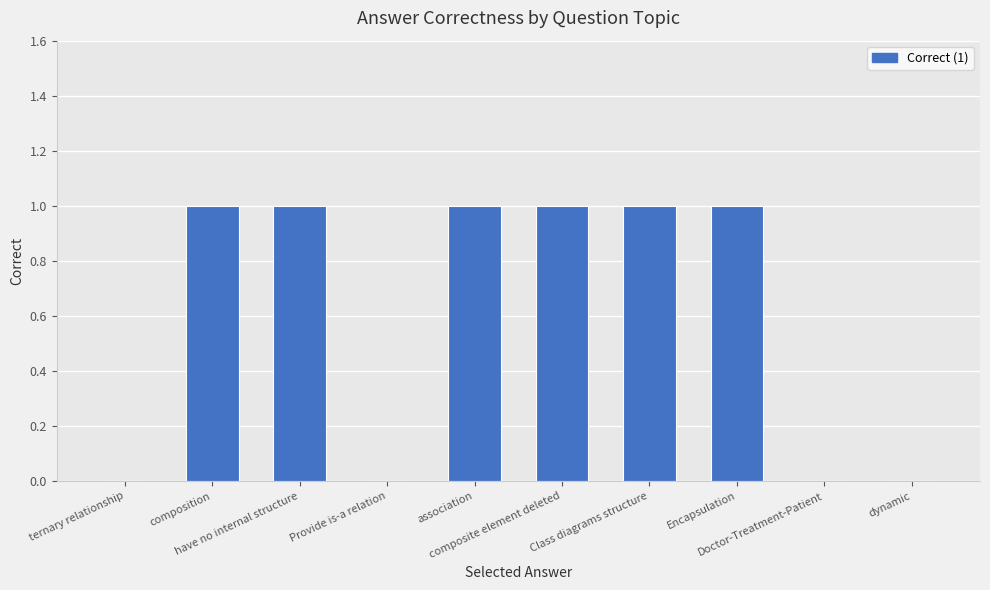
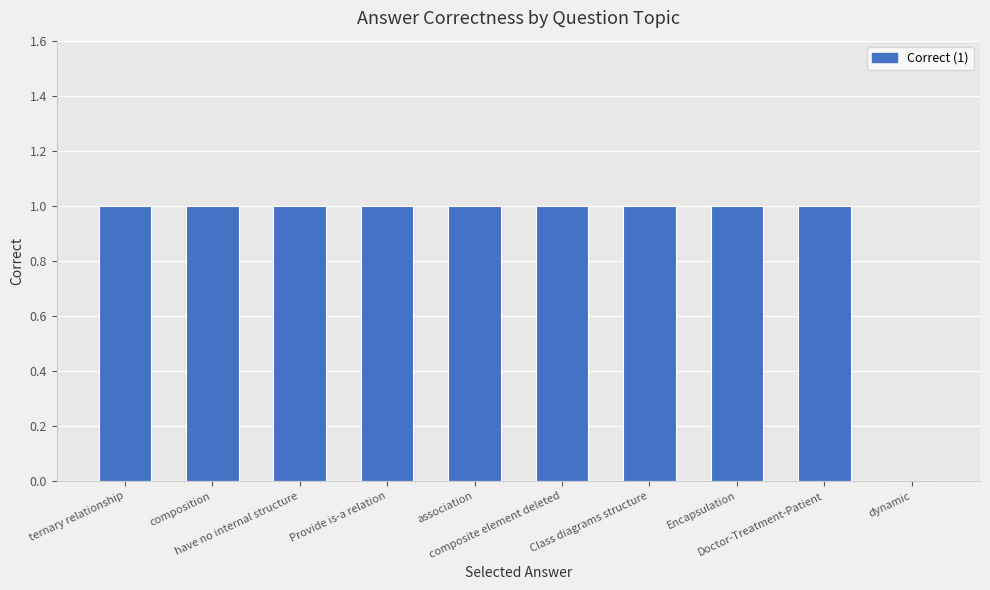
ternary relationship: 0 -> 1
Provide is-a relation: 0 -> 1
Doctor-Treatment-Patient: 0 -> 1
